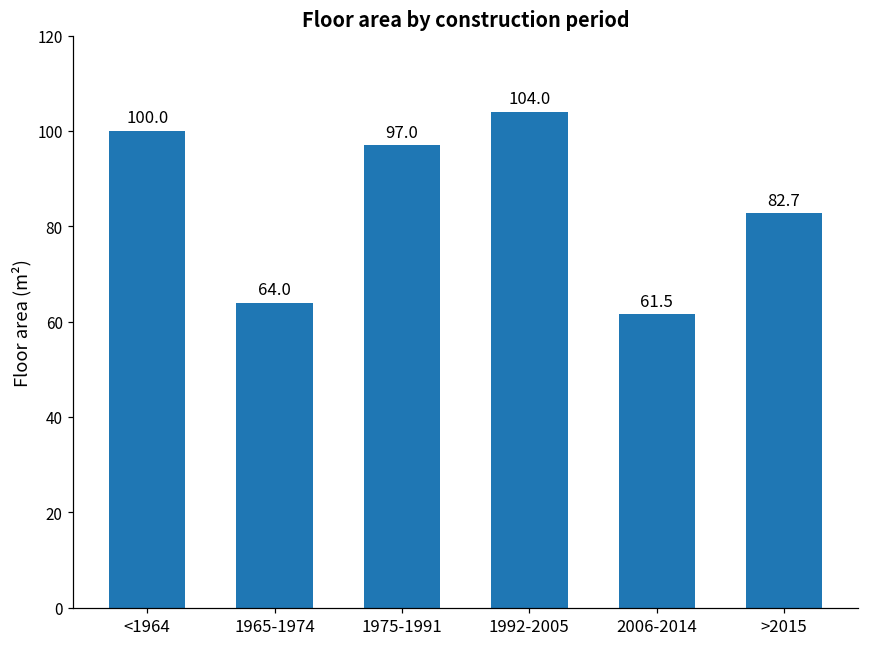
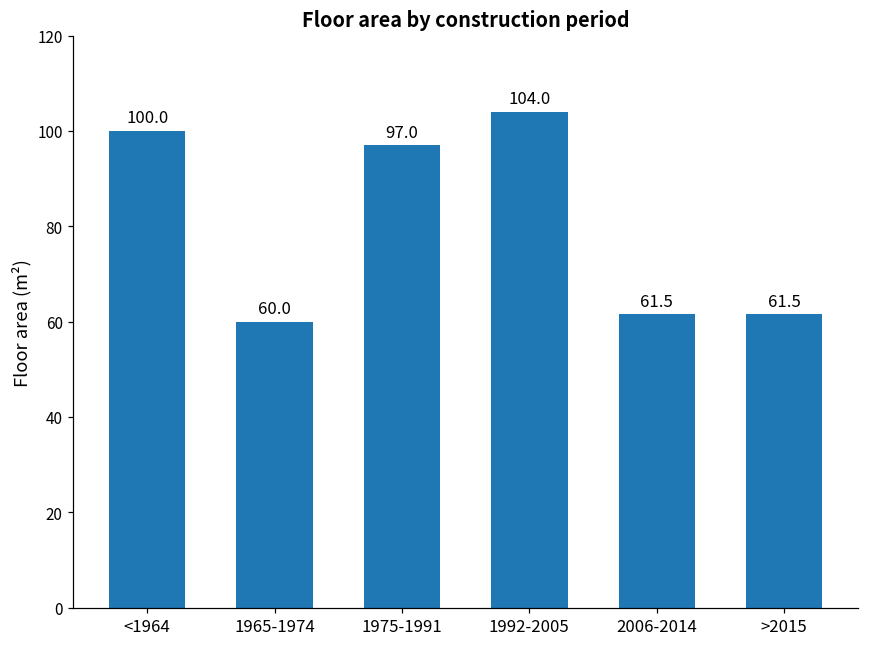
1965-1974: 64.0 -> 60.0
>2015: 82.7 -> 61.5
